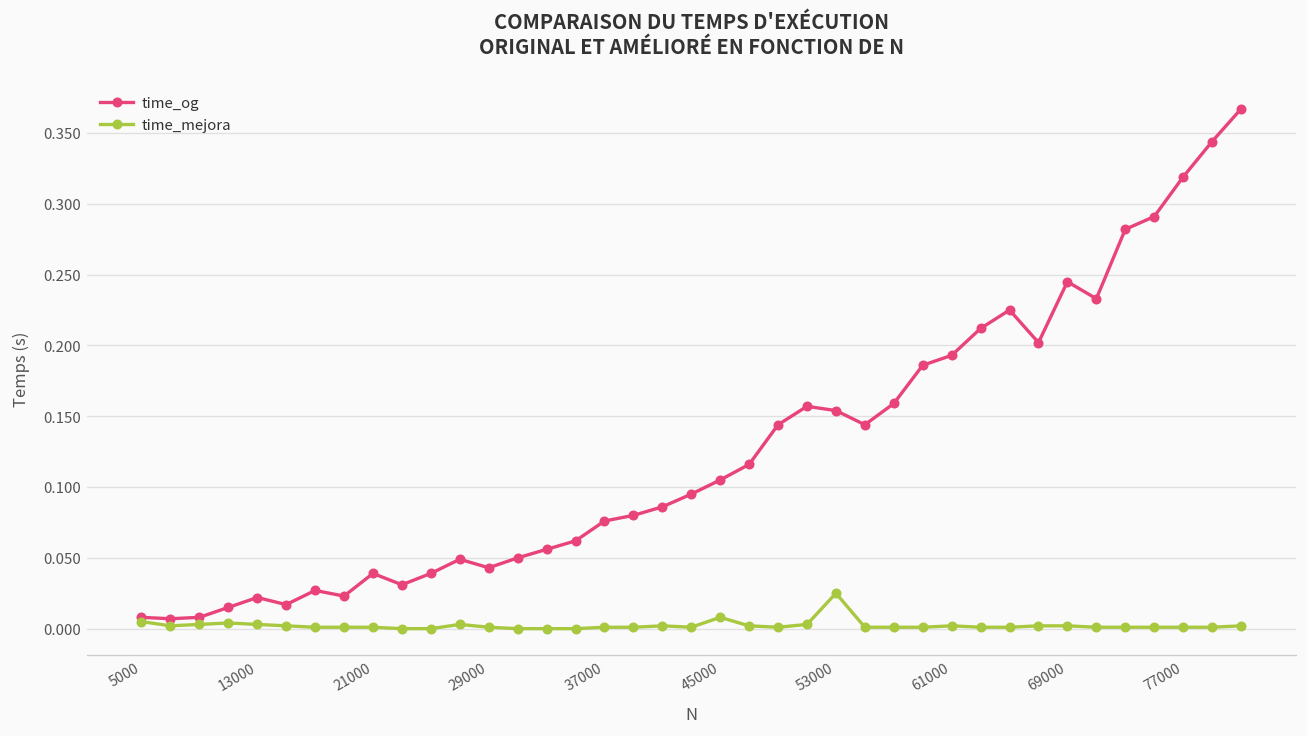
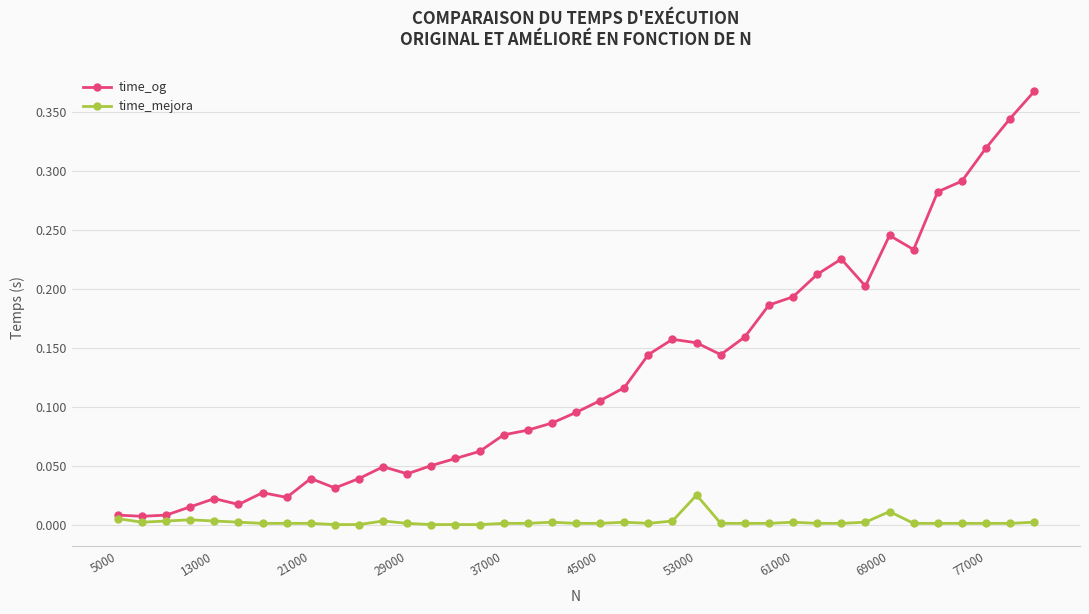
time_mejora, 45000: 0.008 -> 0.001
time_mejora, 69000: 0.002 -> 0.011
